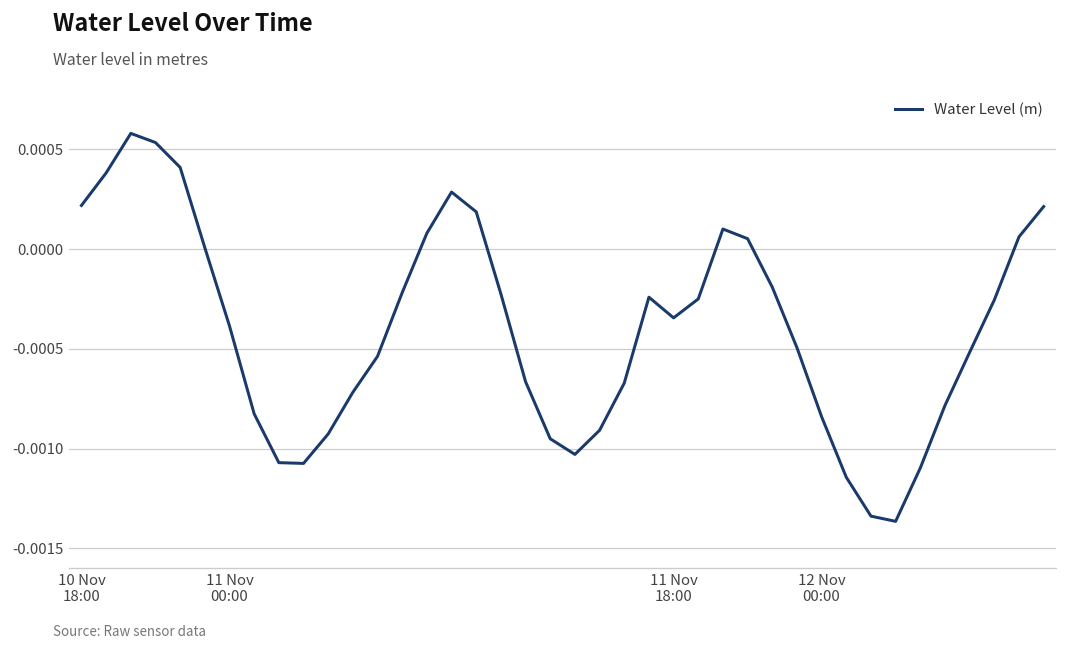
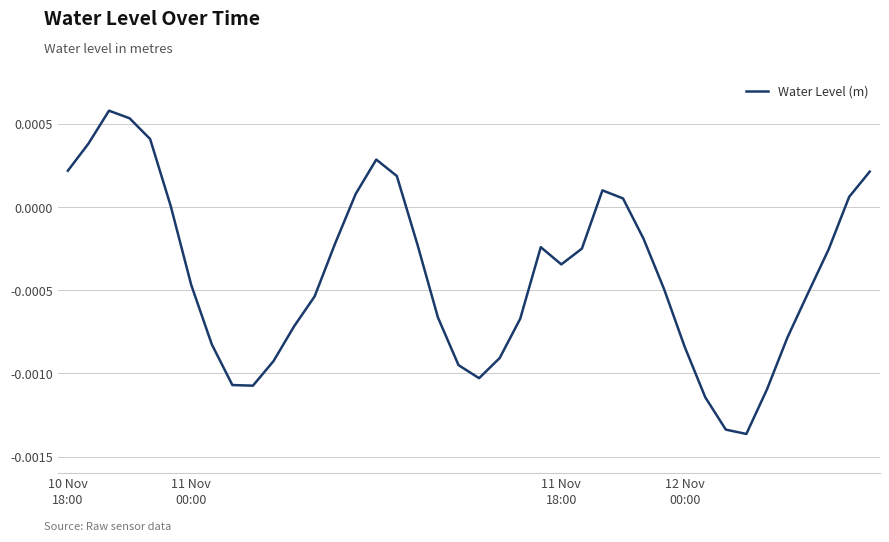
11 Nov 00:00: -0.00039 -> -0.00047
